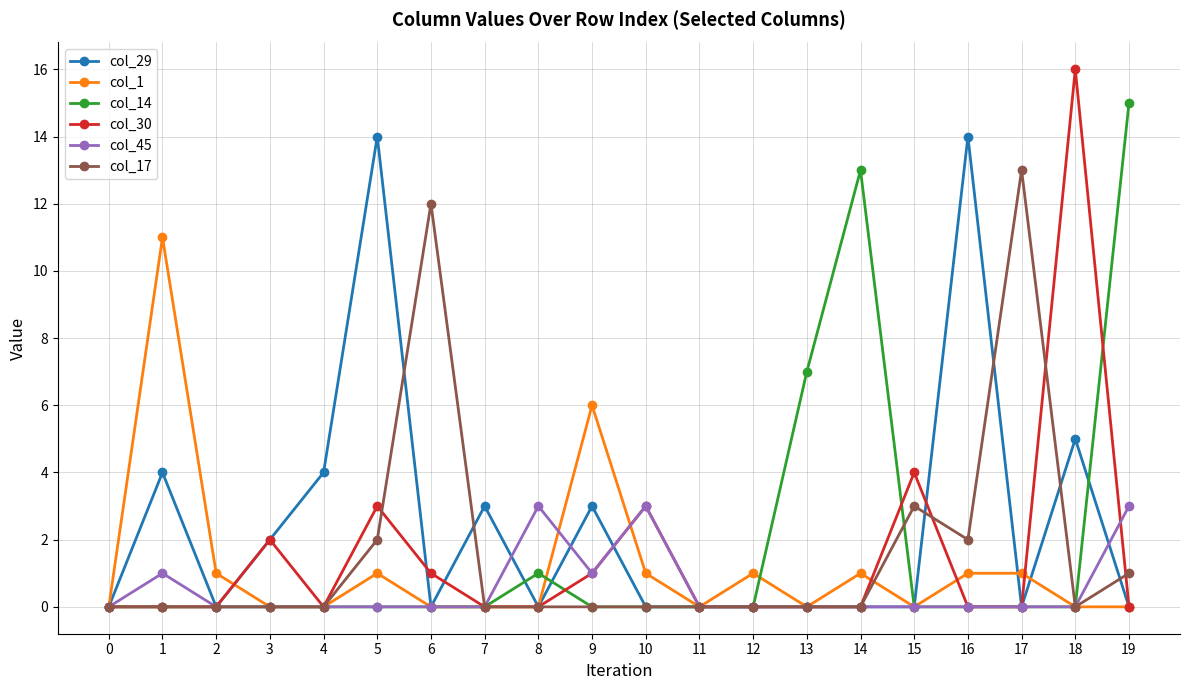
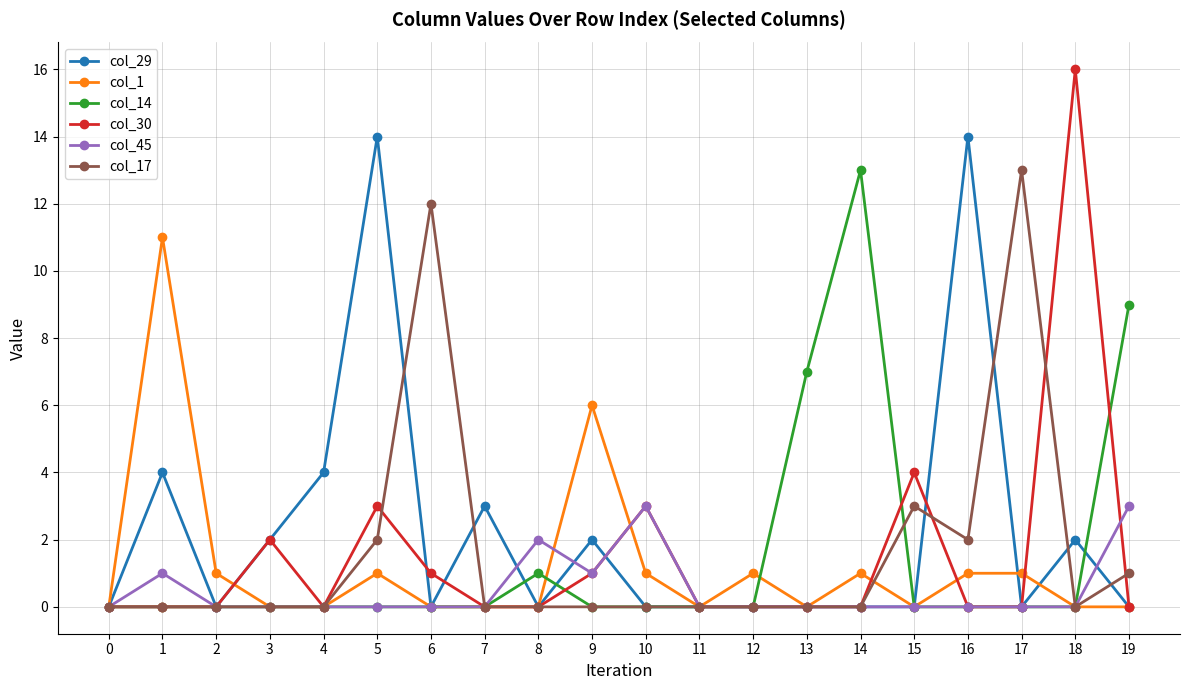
col_45, 8: 3 -> 2
col_29, 9: 3 -> 2
col_29, 18: 5 -> 2
col_14, 19: 15 -> 9
